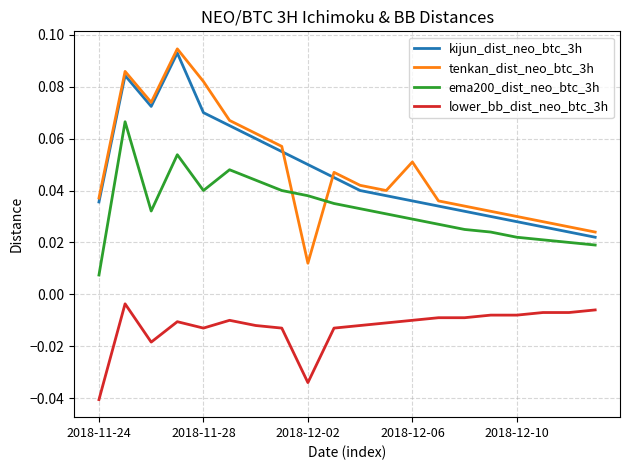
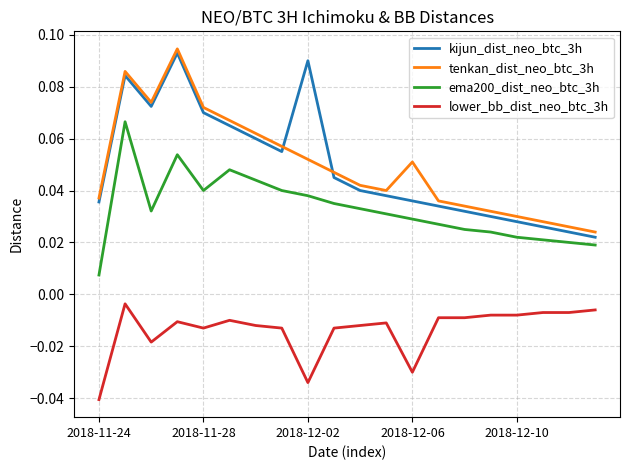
tenkan_dist_neo_btc_3h, 2018-11-28: 0.082 -> 0.072
kijun_dist_neo_btc_3h, 2018-12-02: 0.05 -> 0.09
tenkan_dist_neo_btc_3h, 2018-12-02: 0.012 -> 0.052
lower_bb_dist_neo_btc_3h, 2018-12-06: -0.01 -> -0.03
